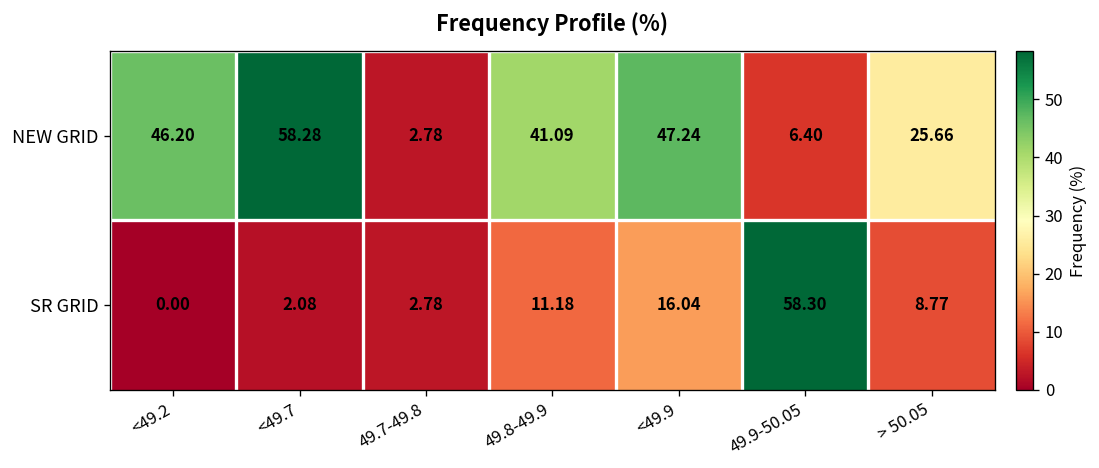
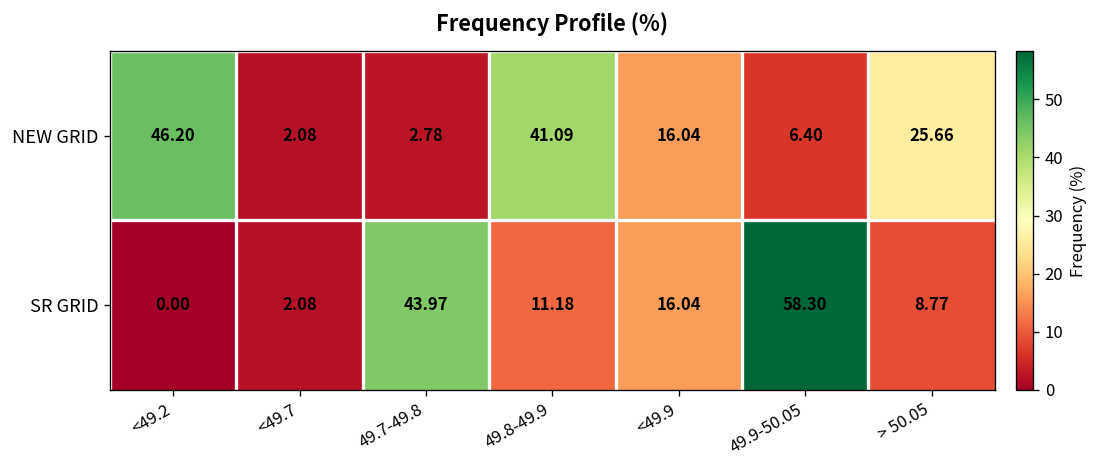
NEW GRID, <49.7: 58.28 -> 2.08
NEW GRID, <49.9: 47.24 -> 16.04
SR GRID, 49.7-49.8: 2.78 -> 43.97
